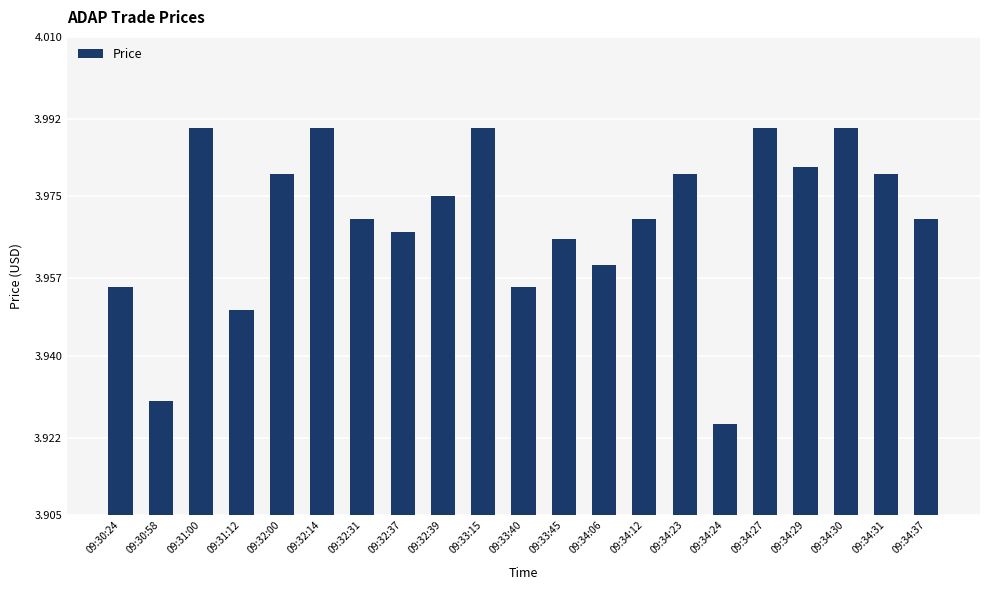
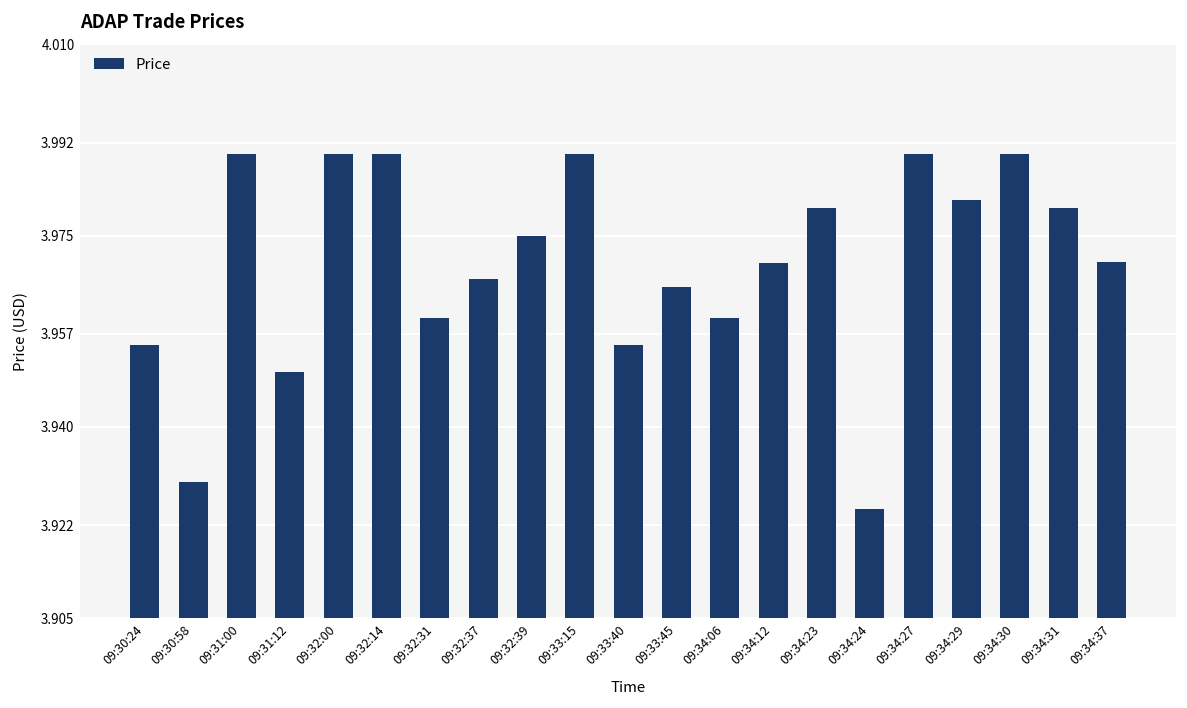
09:32:00: 3.98 -> 3.99
09:32:31: 3.97 -> 3.96
